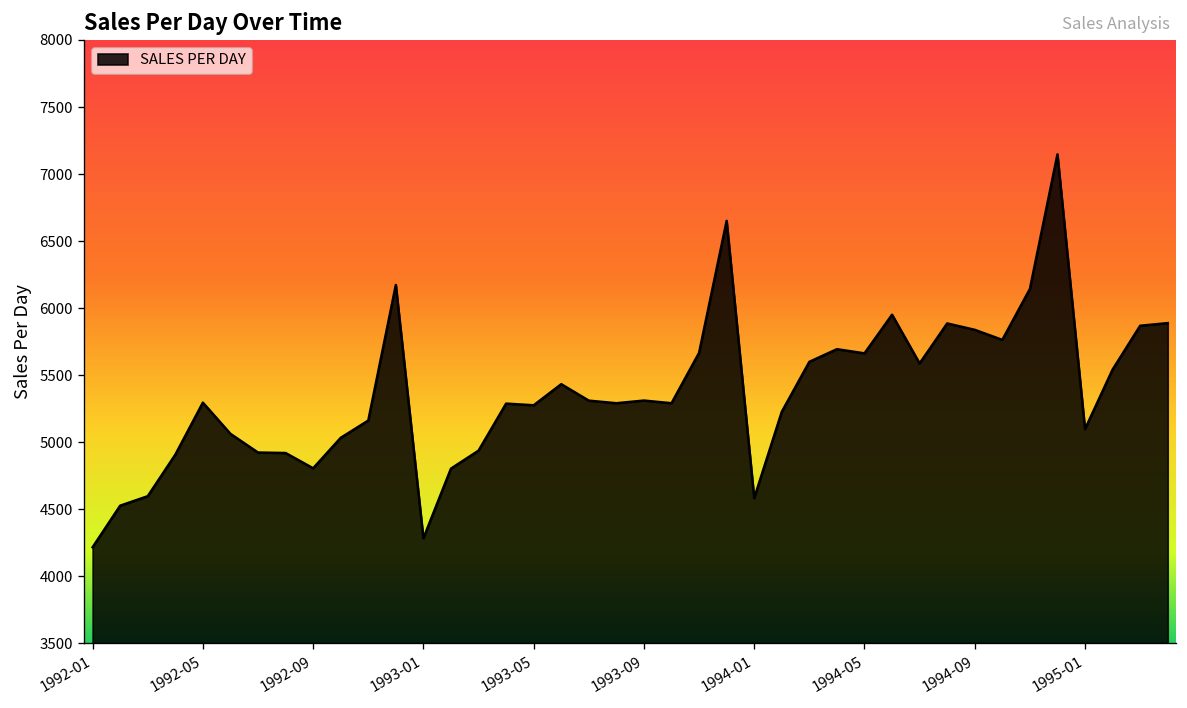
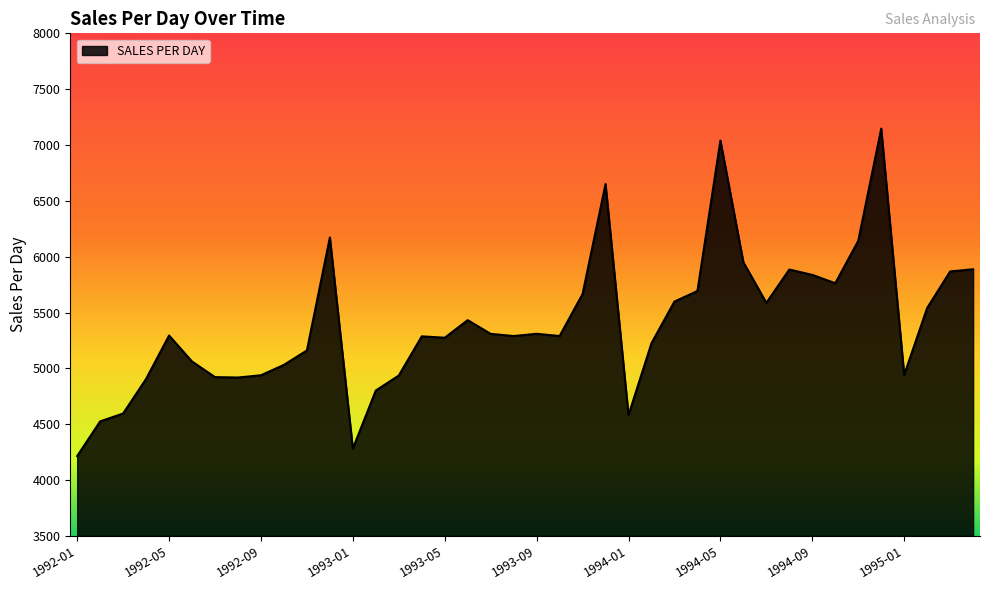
1992-09: 4800 -> 4940
1994-05: 5660 -> 7040
1995-01: 5100 -> 4940
